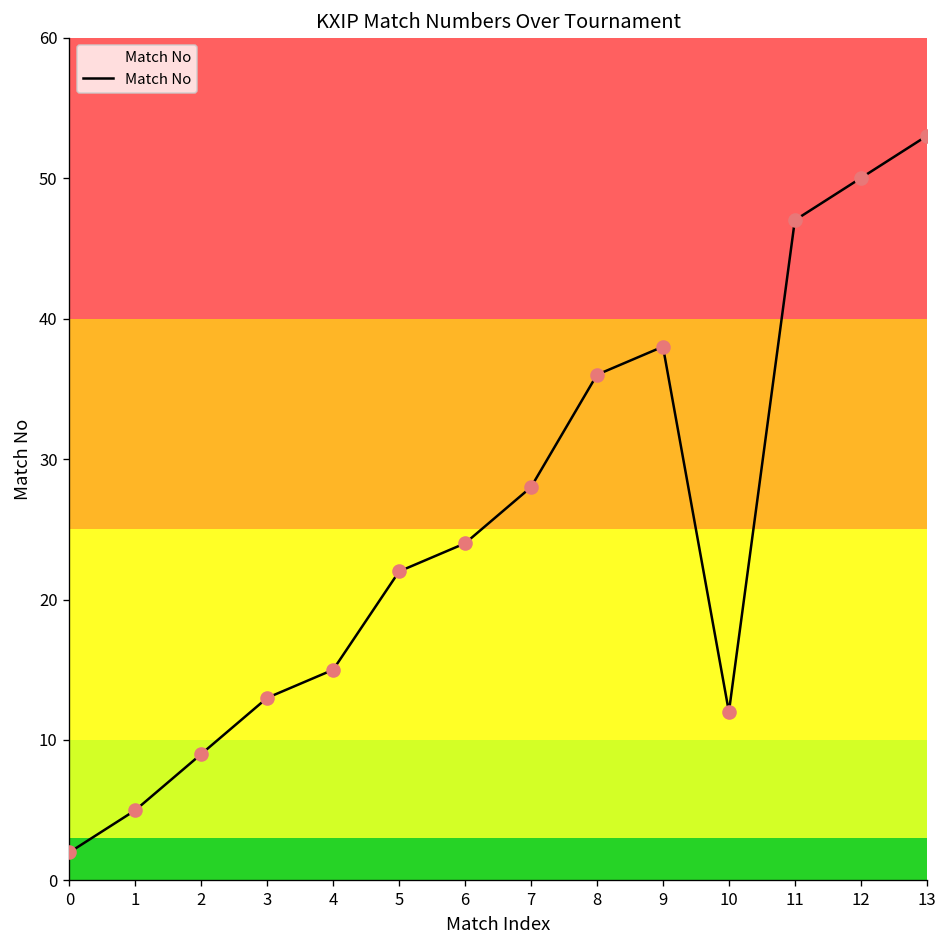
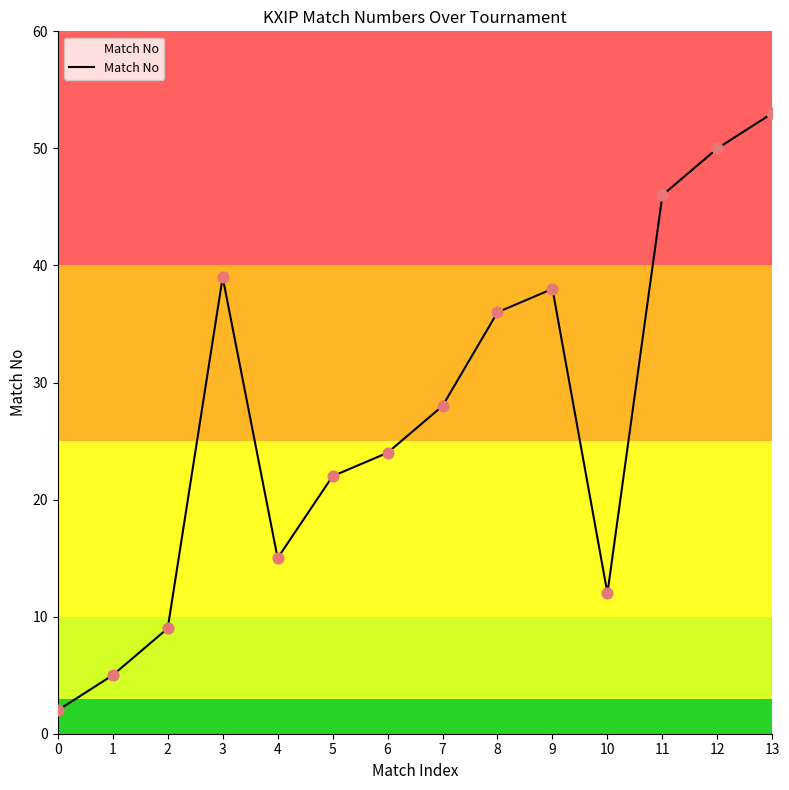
3: 13 -> 39
11: 47 -> 46
